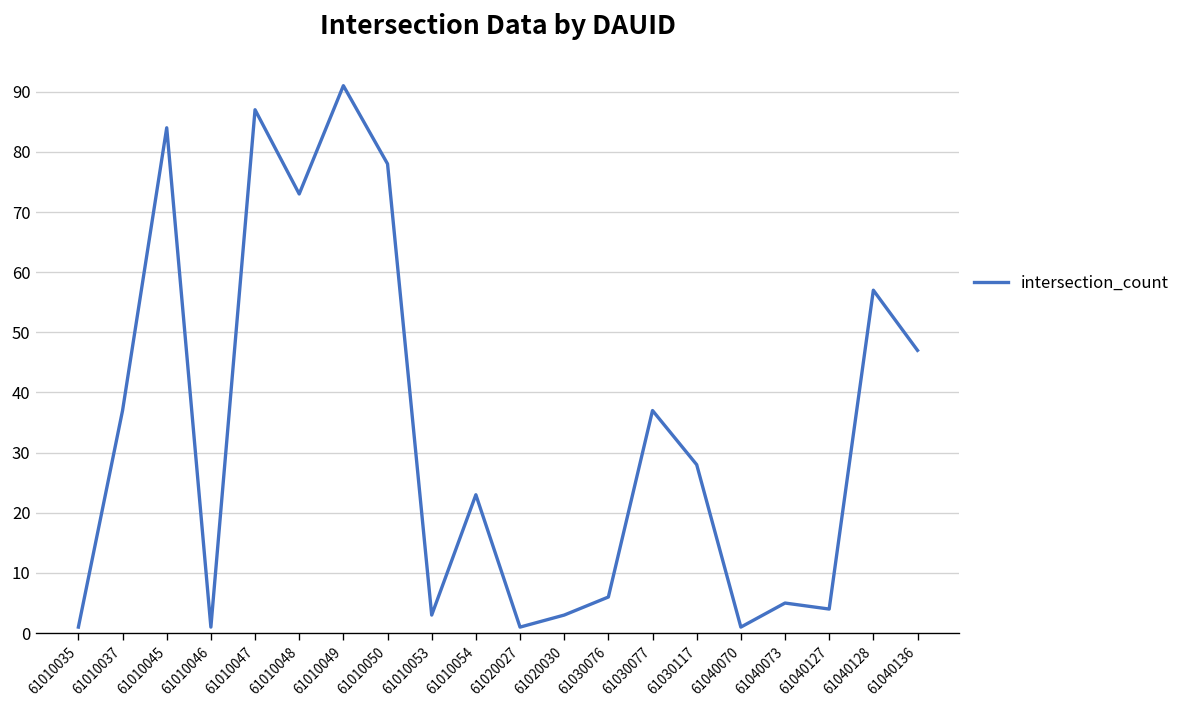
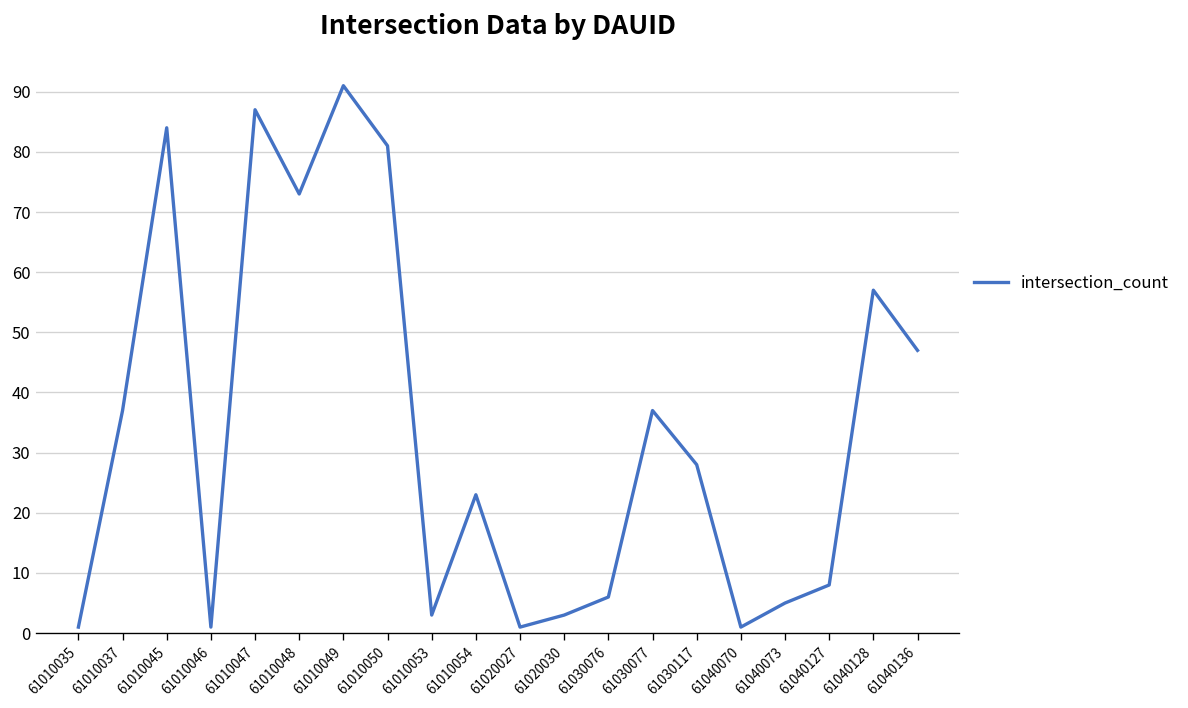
61010050: 78 -> 81
61040127: 4 -> 8
